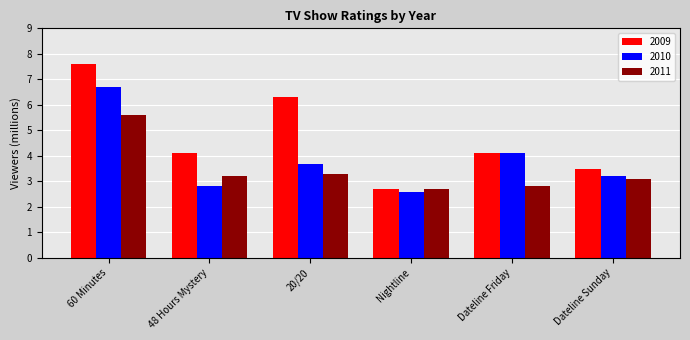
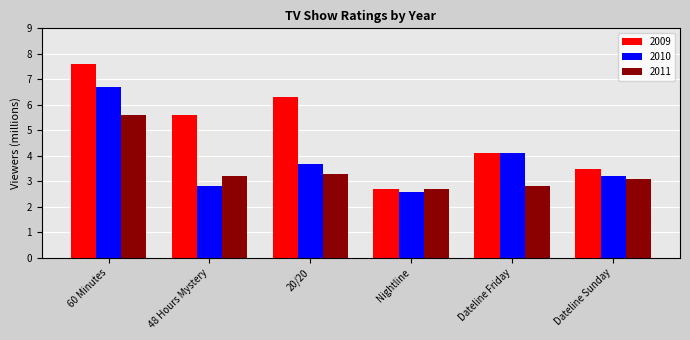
2009, 48 Hours Mystery: 4.1 -> 5.6
